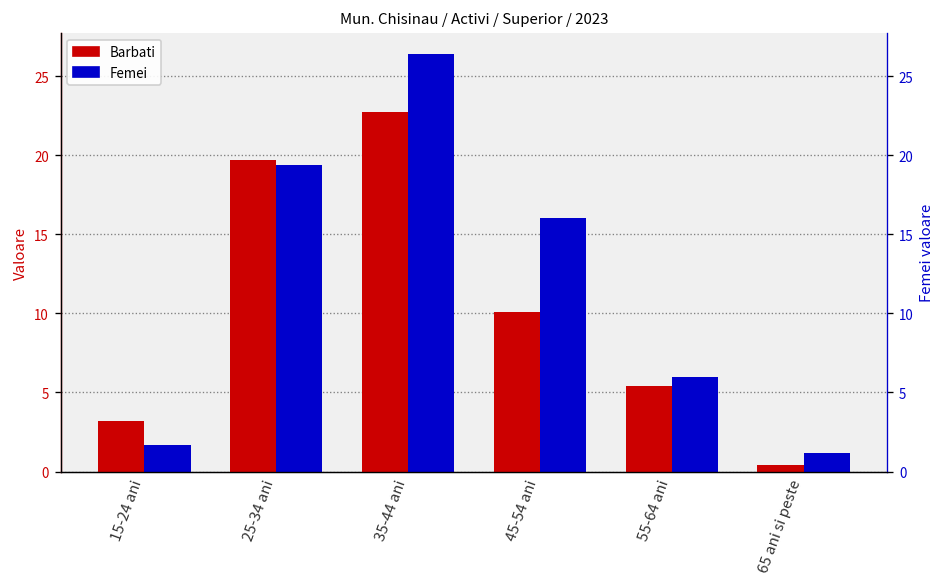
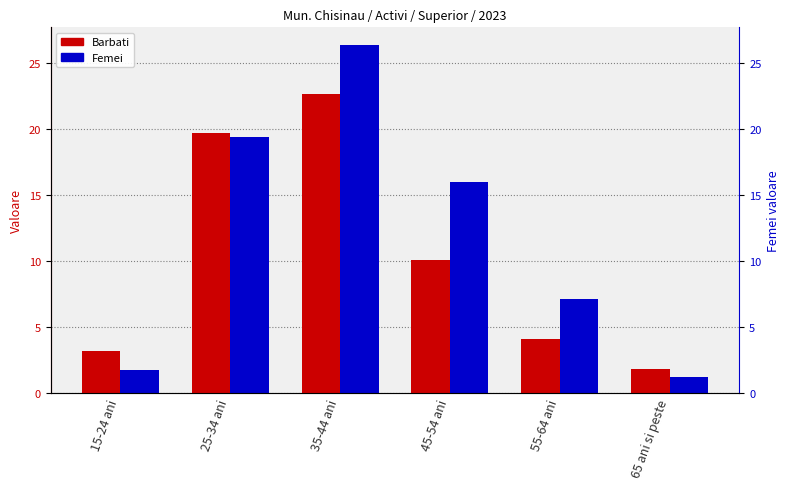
Barbati, 55-64 ani: 5.4 -> 4.1
Femei, 55-64 ani: 6.0 -> 7.1
Barbati, 65 ani si peste: 0.4 -> 1.8
